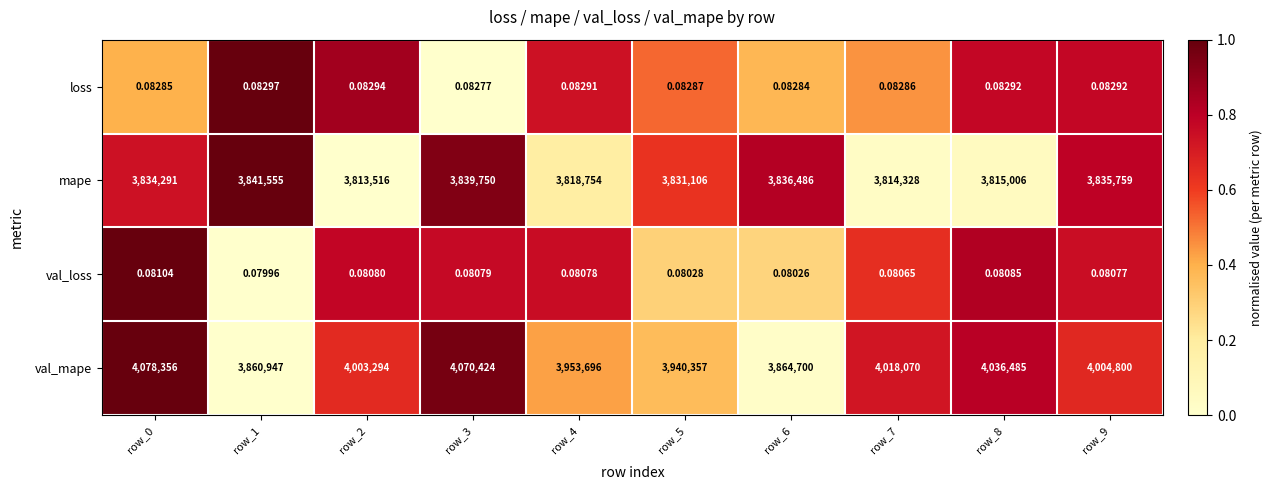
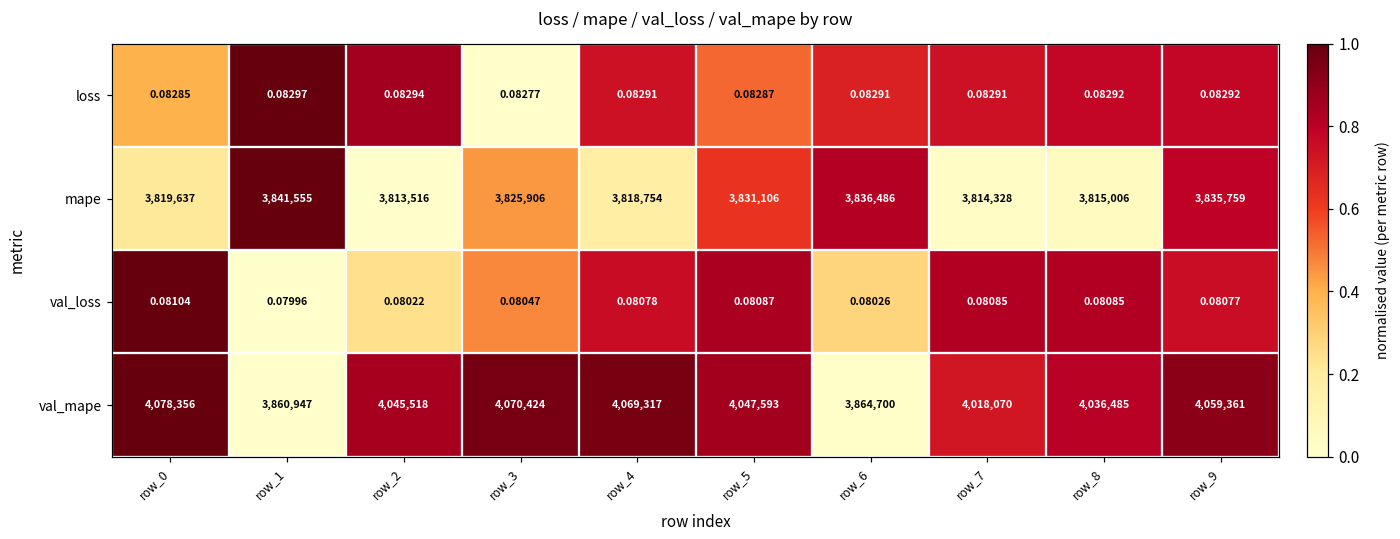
loss, row_6: 0.08284 -> 0.08291
loss, row_7: 0.08286 -> 0.08291
mape, row_0: 3,834,291 -> 3,819,637
mape, row_3: 3,839,750 -> 3,825,906
val_loss, row_2: 0.08080 -> 0.08022
val_loss, row_3: 0.08079 -> 0.08047
val_loss, row_5: 0.08028 -> 0.08087
val_loss, row_7: 0.08065 -> 0.08085
val_mape, row_2: 4,003,294 -> 4,045,518
val_mape, row_4: 3,953,696 -> 4,069,317
val_mape, row_5: 3,940,357 -> 4,047,593
val_mape, row_9: 4,004,800 -> 4,059,361
